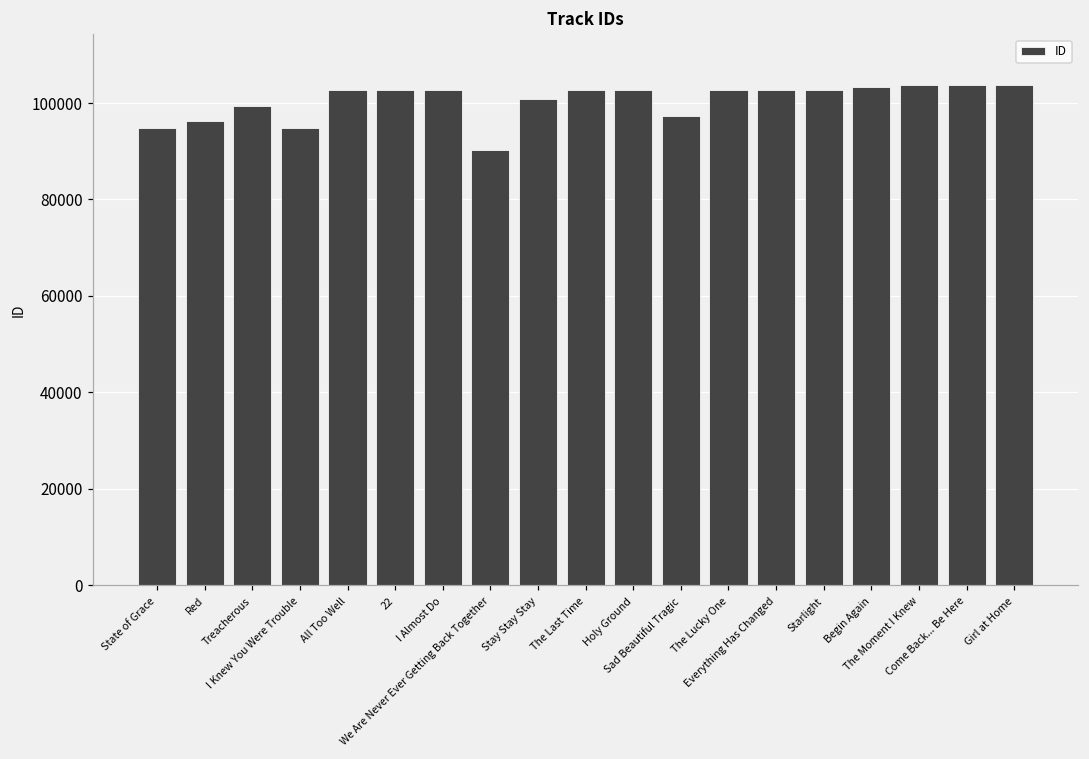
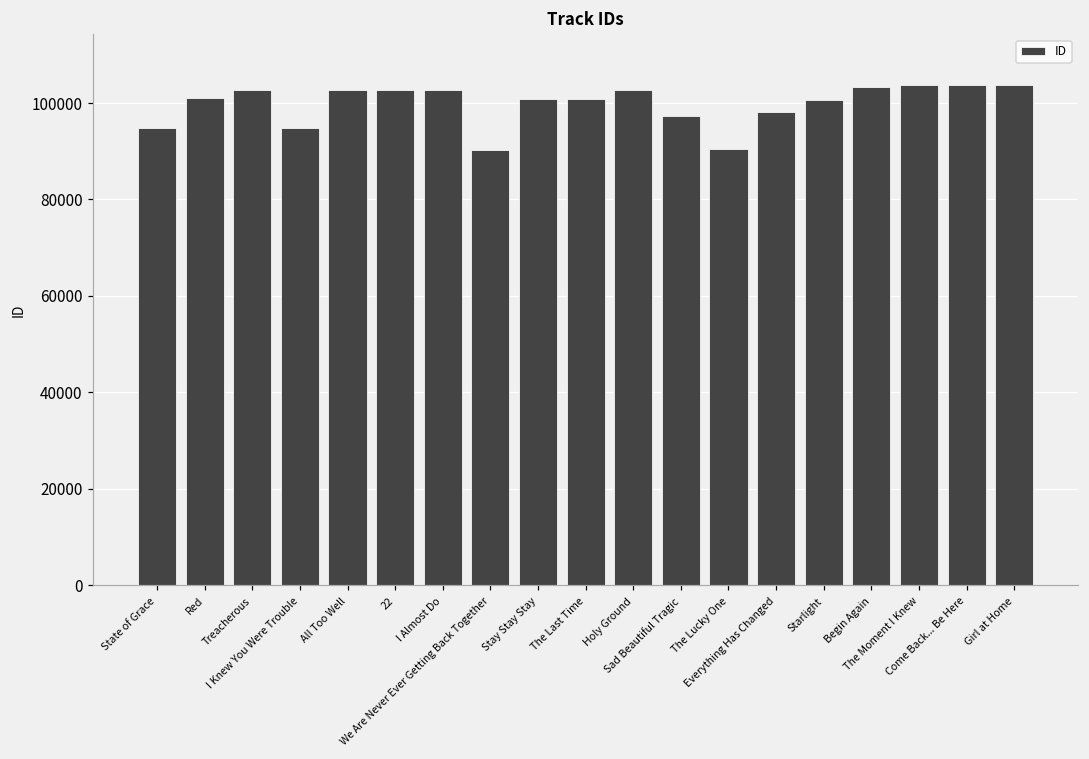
Red: 96000 -> 101000
Treacherous: 99000 -> 103000
The Last Time: 103000 -> 101000
The Lucky One: 103000 -> 90000
Everything Has Changed: 103000 -> 98000
Starlight: 103000 -> 101000
